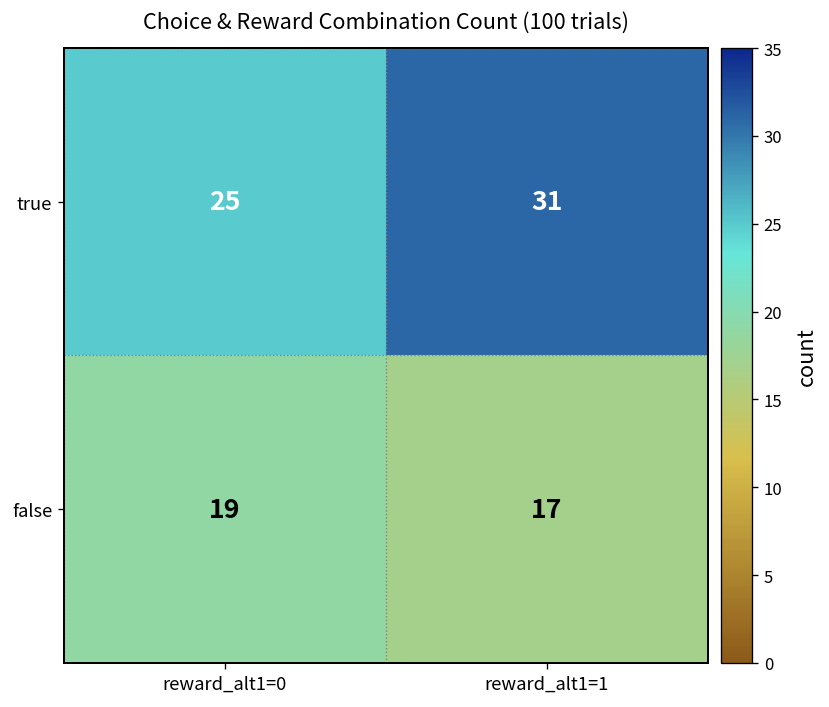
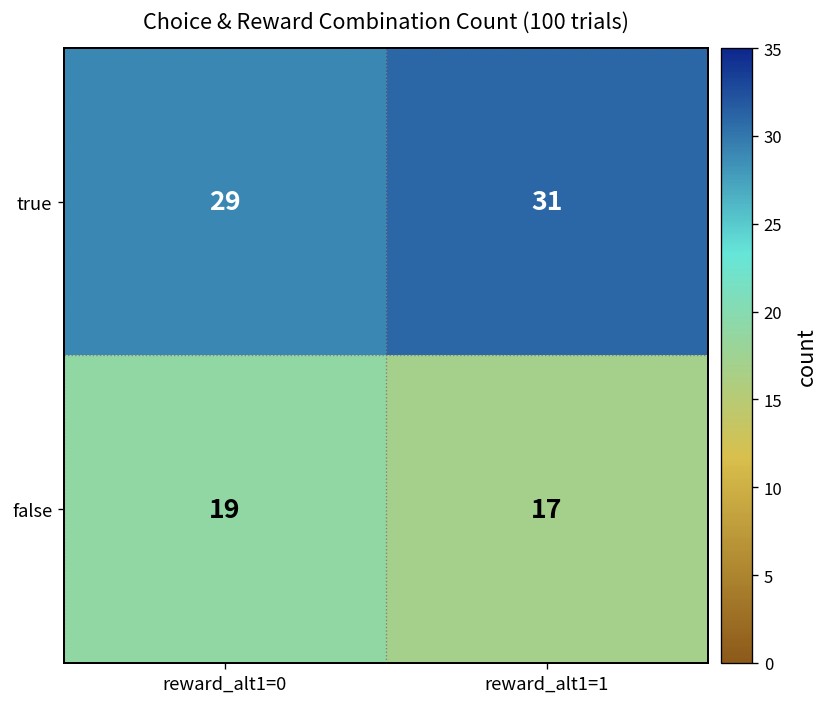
true, reward_alt1=0: 25 -> 29
